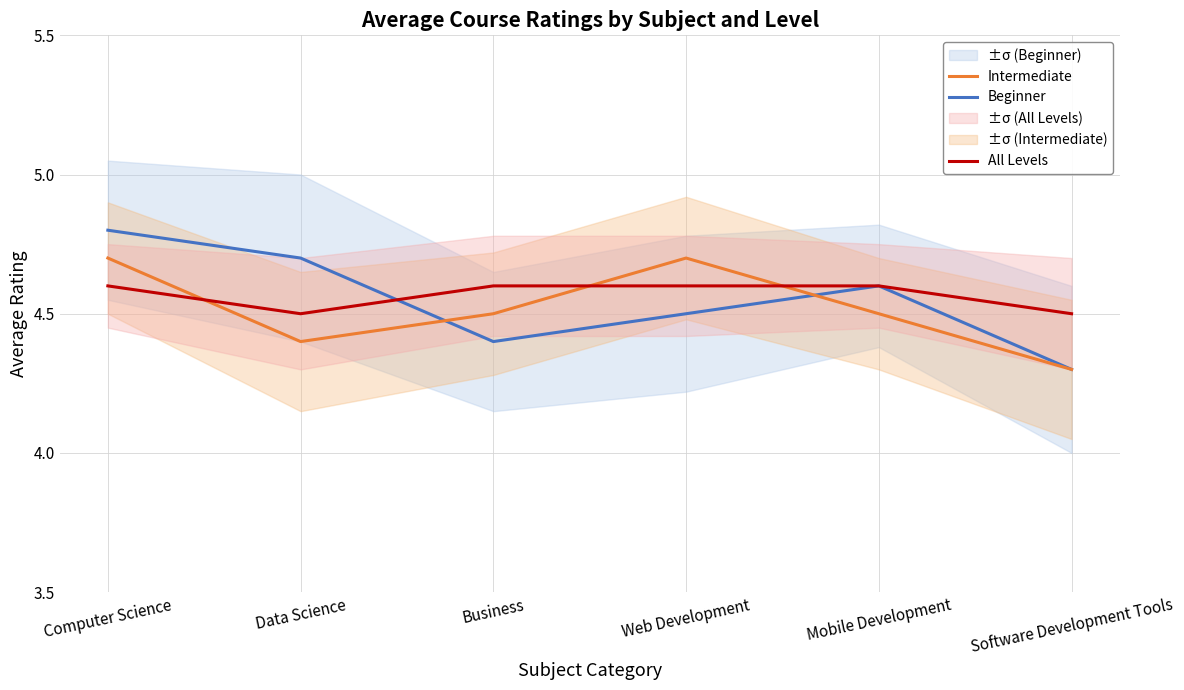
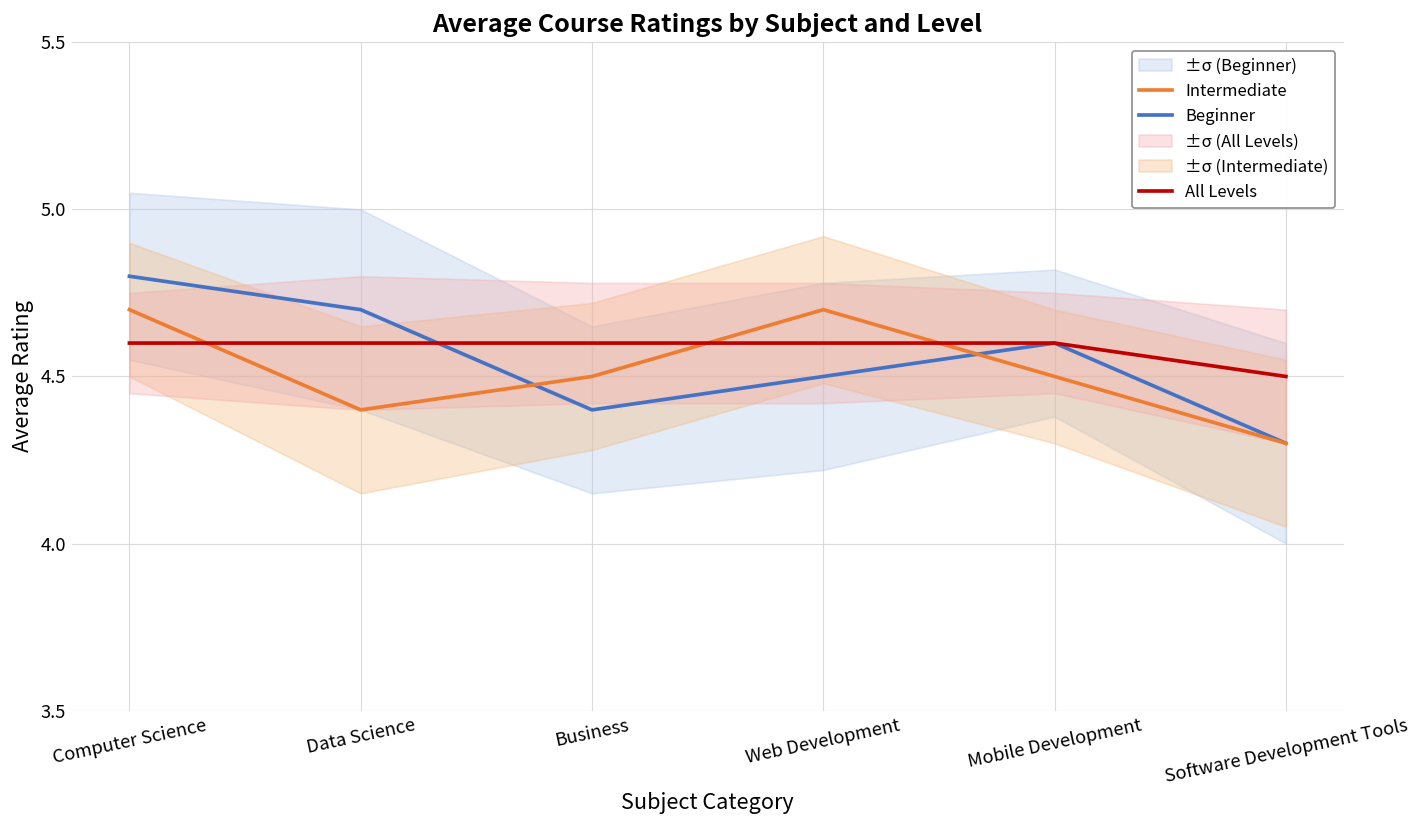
All Levels, Data Science: 4.5 -> 4.6
